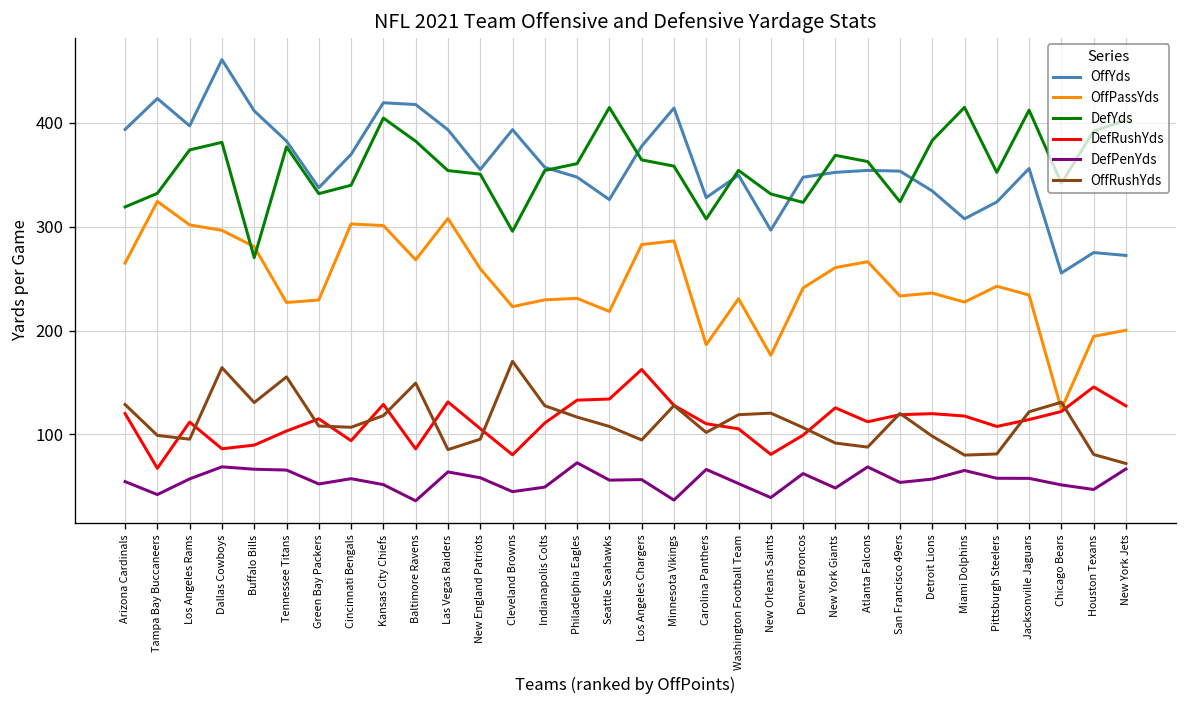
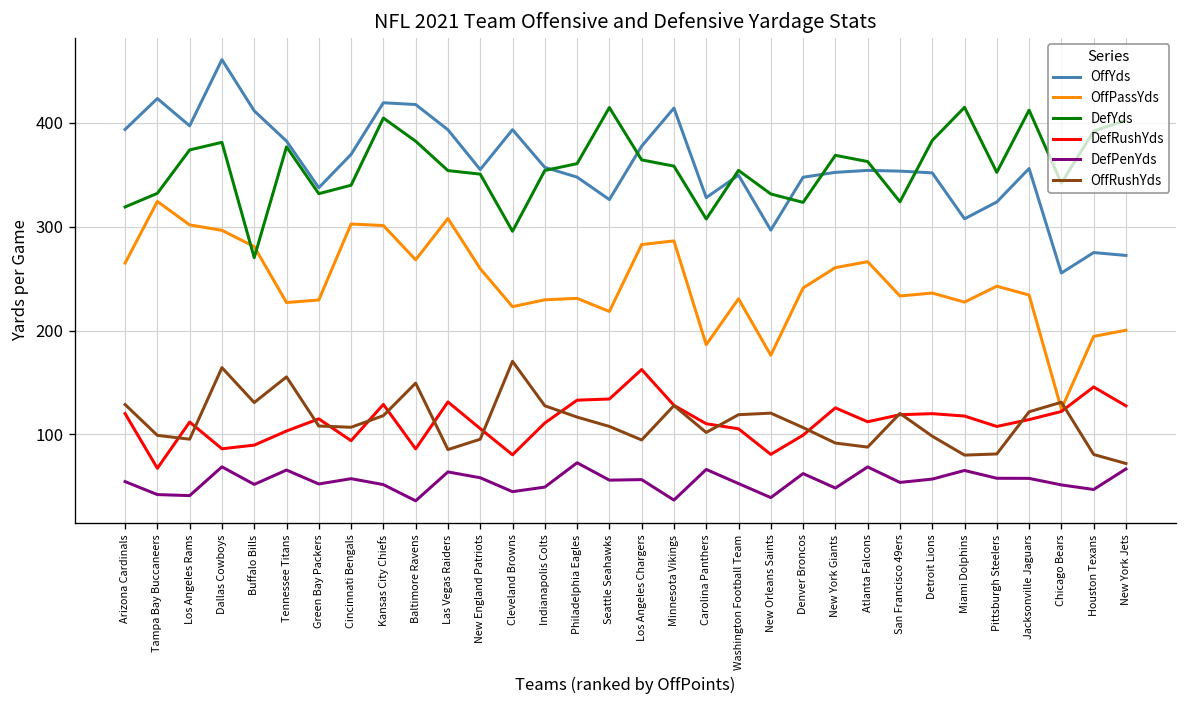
DefPenYds, Los Angeles Rams: 60 -> 40
DefPenYds, Buffalo Bills: 70 -> 50
OffYds, Detroit Lions: 330 -> 350
